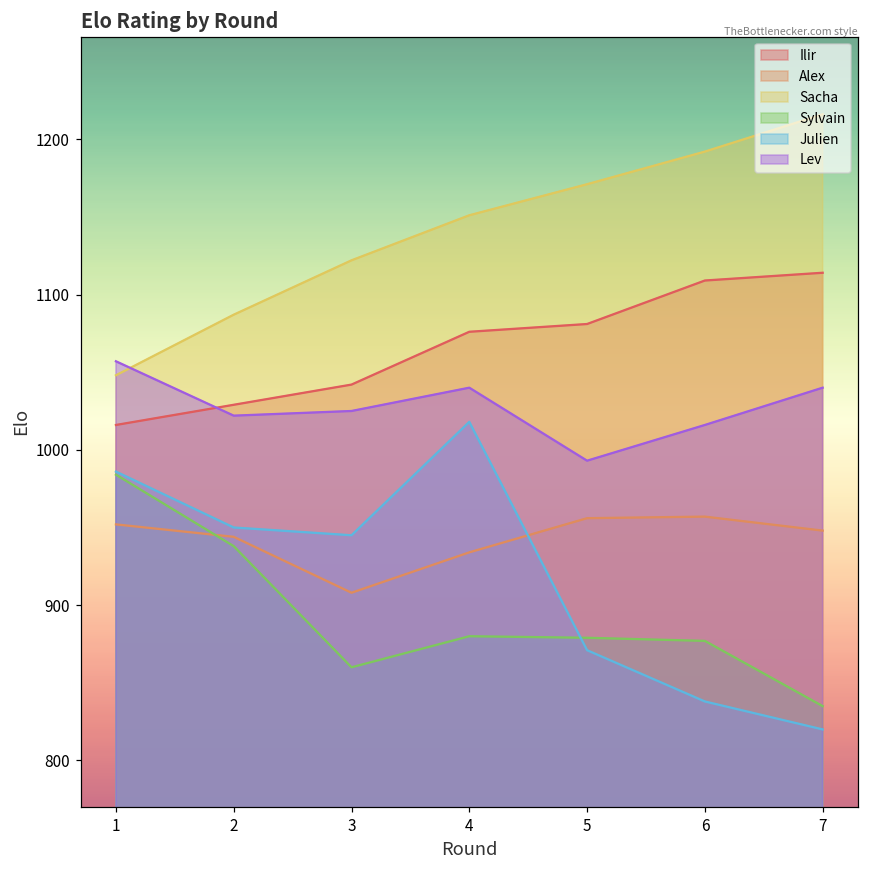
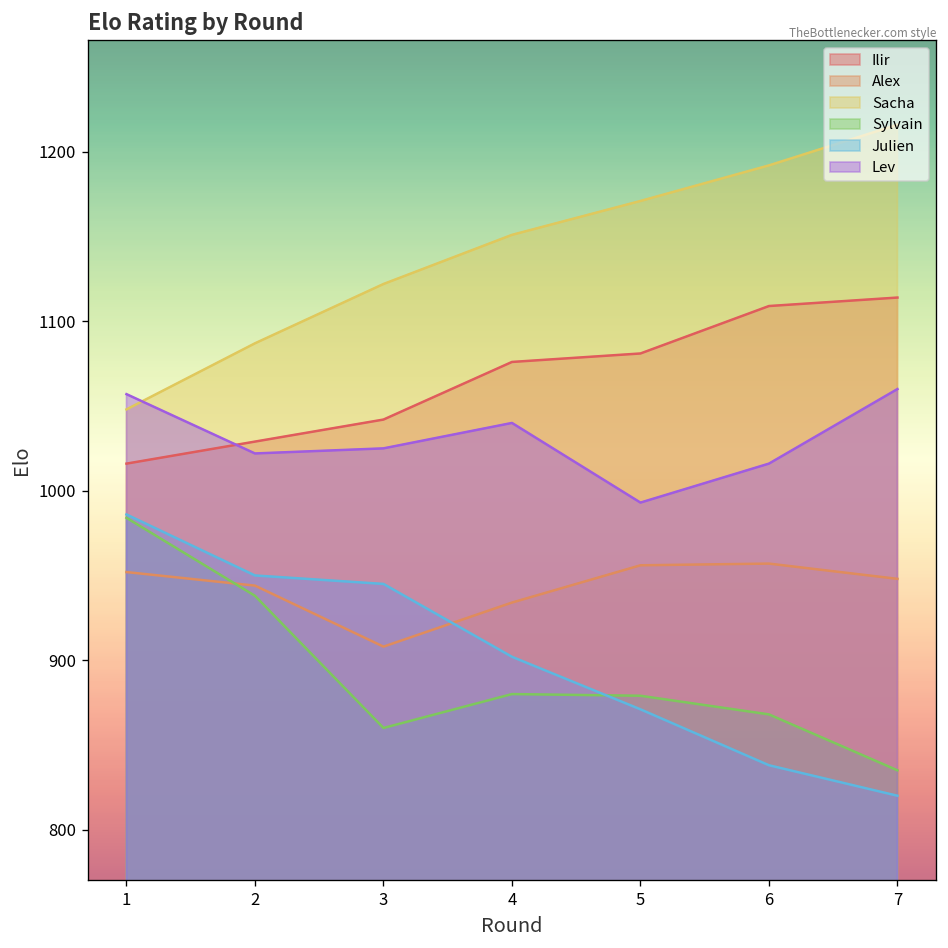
Julien, 4: 1018 -> 902
Sylvain, 6: 877 -> 868
Lev, 7: 1040 -> 1060
